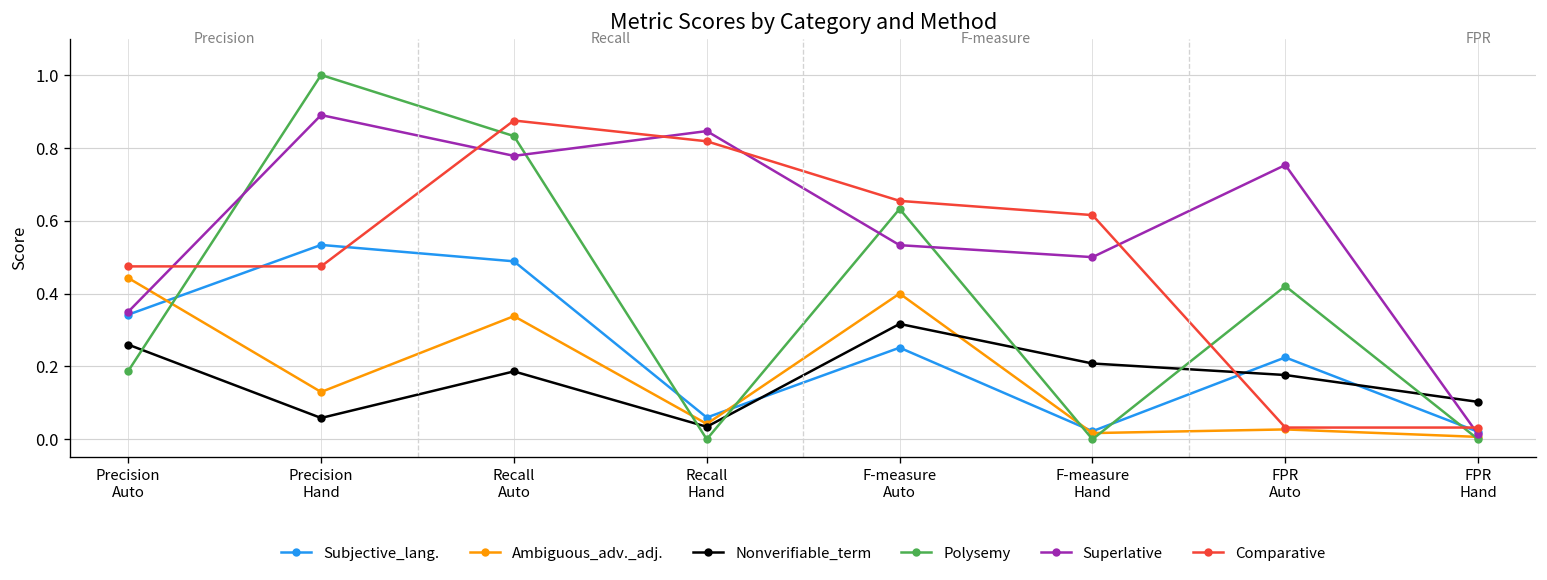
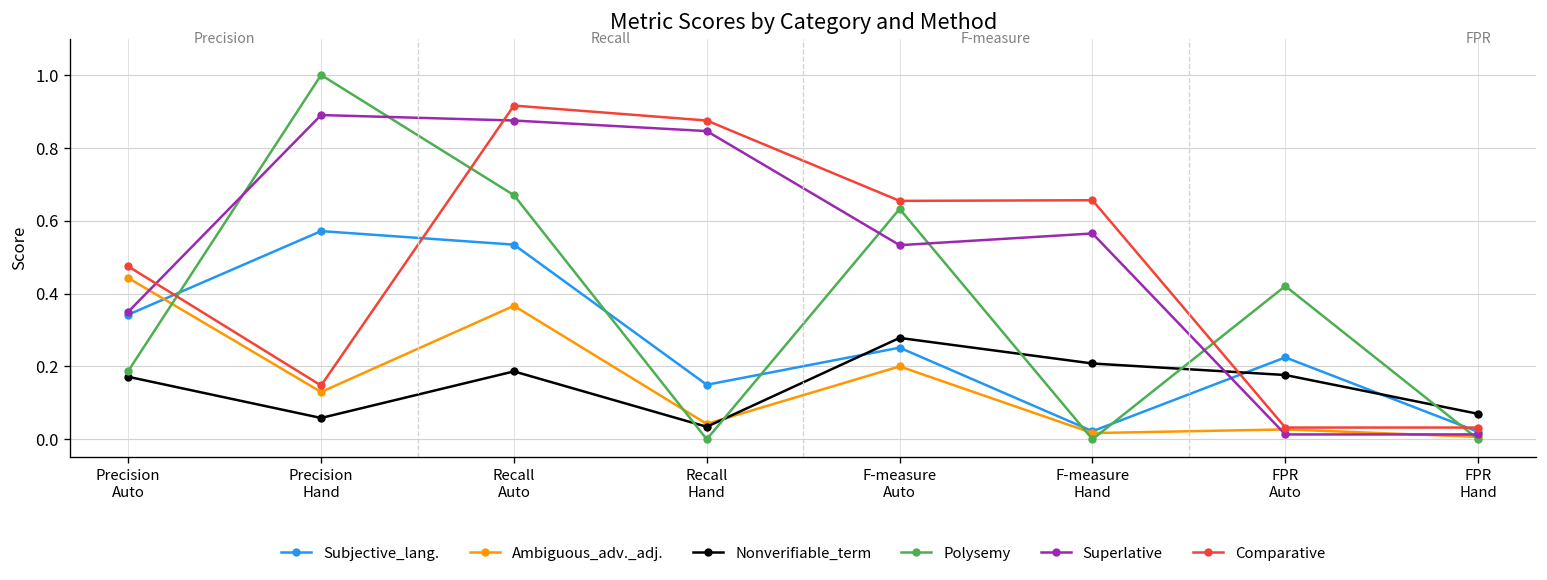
Nonverifiable_term, Precision Auto: 0.26 -> 0.17
Subjective_lang., Precision Hand: 0.53 -> 0.57
Comparative, Precision Hand: 0.47 -> 0.15
Subjective_lang., Recall Auto: 0.49 -> 0.53
Ambiguous_adv._adj., Recall Auto: 0.34 -> 0.37
Polysemy, Recall Auto: 0.83 -> 0.67
Superlative, Recall Auto: 0.78 -> 0.88
Comparative, Recall Auto: 0.88 -> 0.92
Subjective_lang., Recall Hand: 0.06 -> 0.15
Comparative, Recall Hand: 0.82 -> 0.88
Ambiguous_adv._adj., F-measure Auto: 0.4 -> 0.2
Nonverifiable_term, F-measure Auto: 0.32 -> 0.28
Superlative, F-measure Hand: 0.50 -> 0.56
Comparative, F-measure Hand: 0.62 -> 0.66
Superlative, FPR Auto: 0.75 -> 0.01
Nonverifiable_term, FPR Hand: 0.10 -> 0.07
